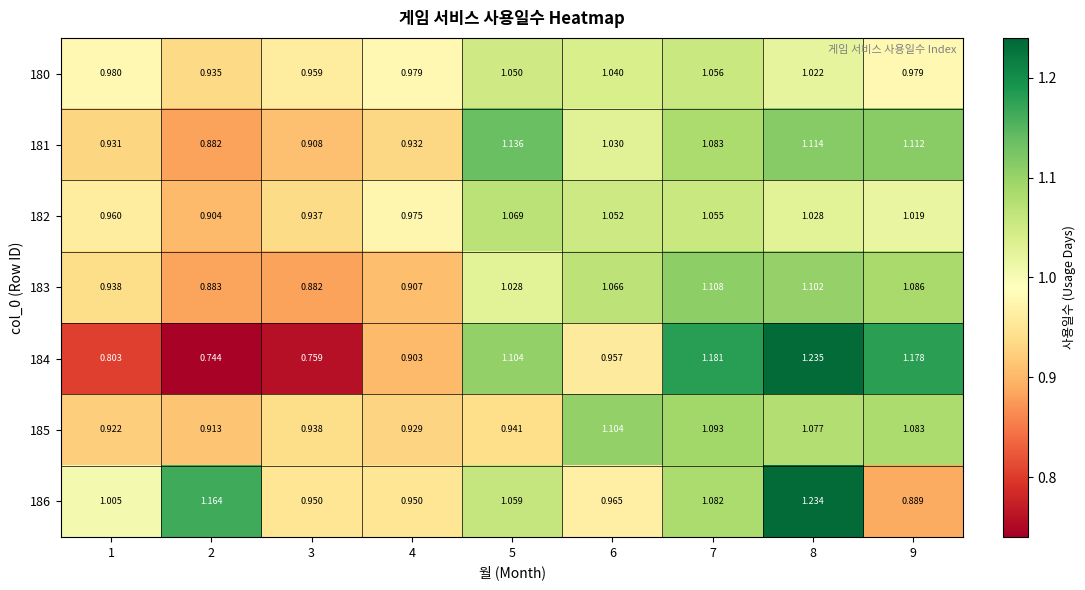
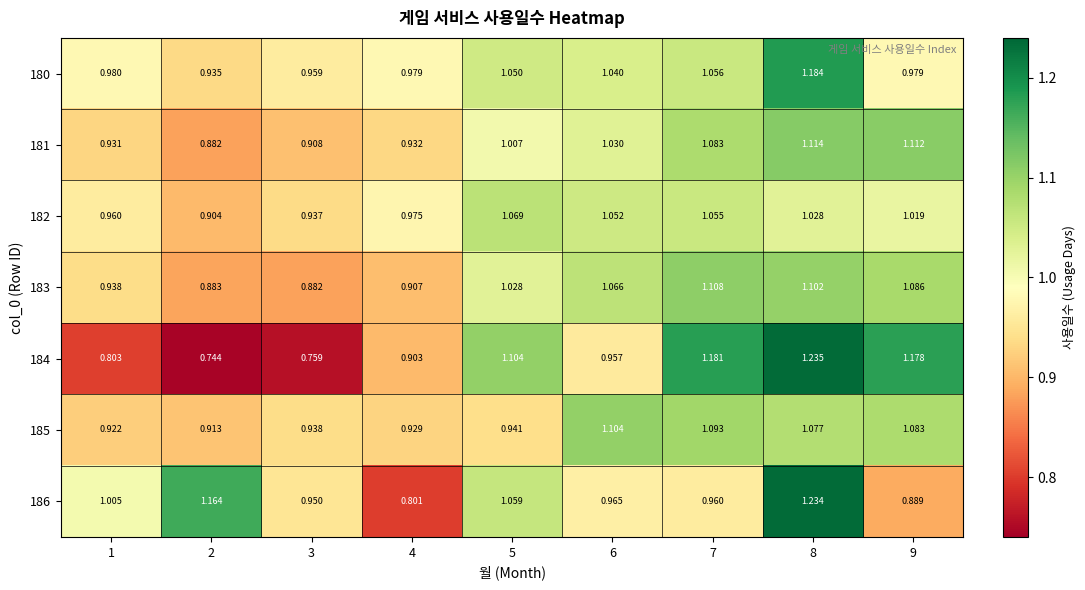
180, 8: 1.022 -> 1.184
181, 5: 1.136 -> 1.007
186, 4: 0.950 -> 0.801
186, 7: 1.082 -> 0.960
